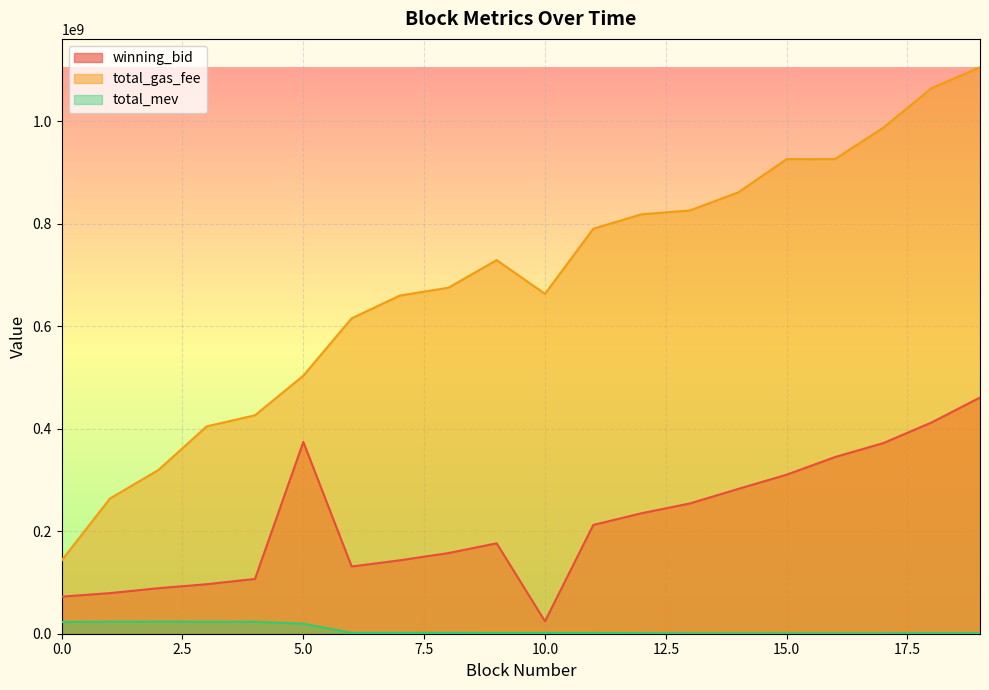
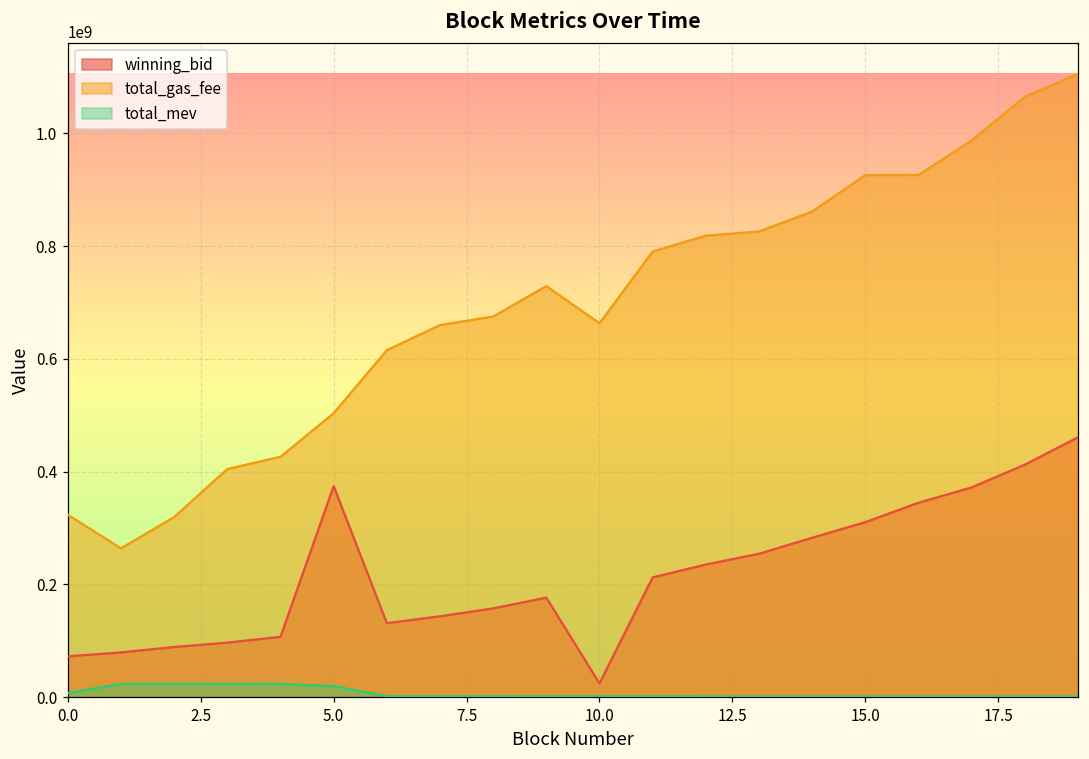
total_gas_fee, 0.0: 140000000 -> 320000000
total_mev, 0.0: 20000000 -> 10000000
